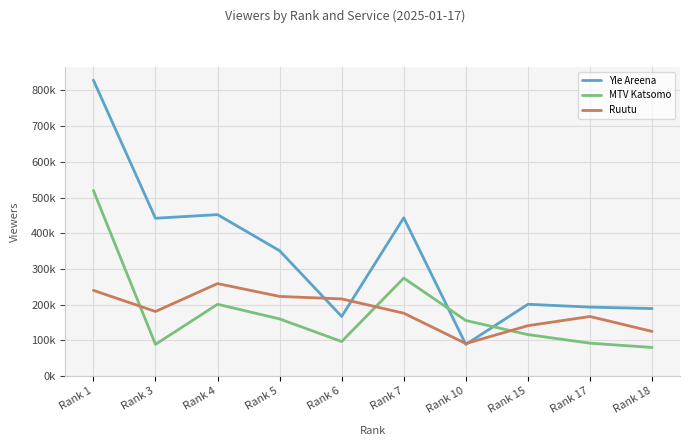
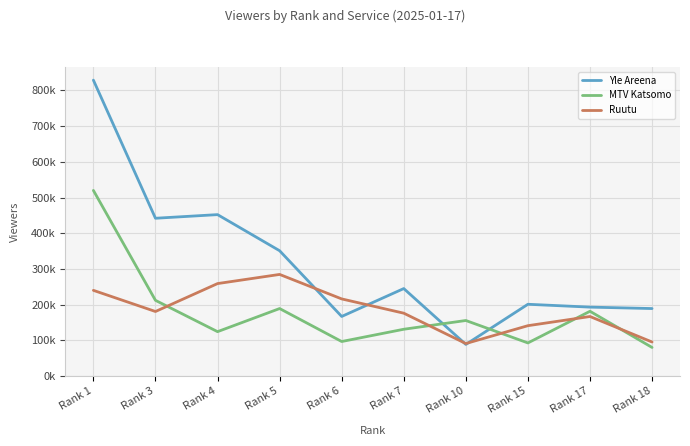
MTV Katsomo, Rank 3: 90000 -> 210000
MTV Katsomo, Rank 4: 200000 -> 120000
MTV Katsomo, Rank 5: 160000 -> 190000
Ruutu, Rank 5: 220000 -> 280000
Yle Areena, Rank 7: 440000 -> 250000
MTV Katsomo, Rank 7: 270000 -> 130000
MTV Katsomo, Rank 15: 120000 -> 90000
MTV Katsomo, Rank 17: 90000 -> 180000
Ruutu, Rank 18: 130000 -> 100000
